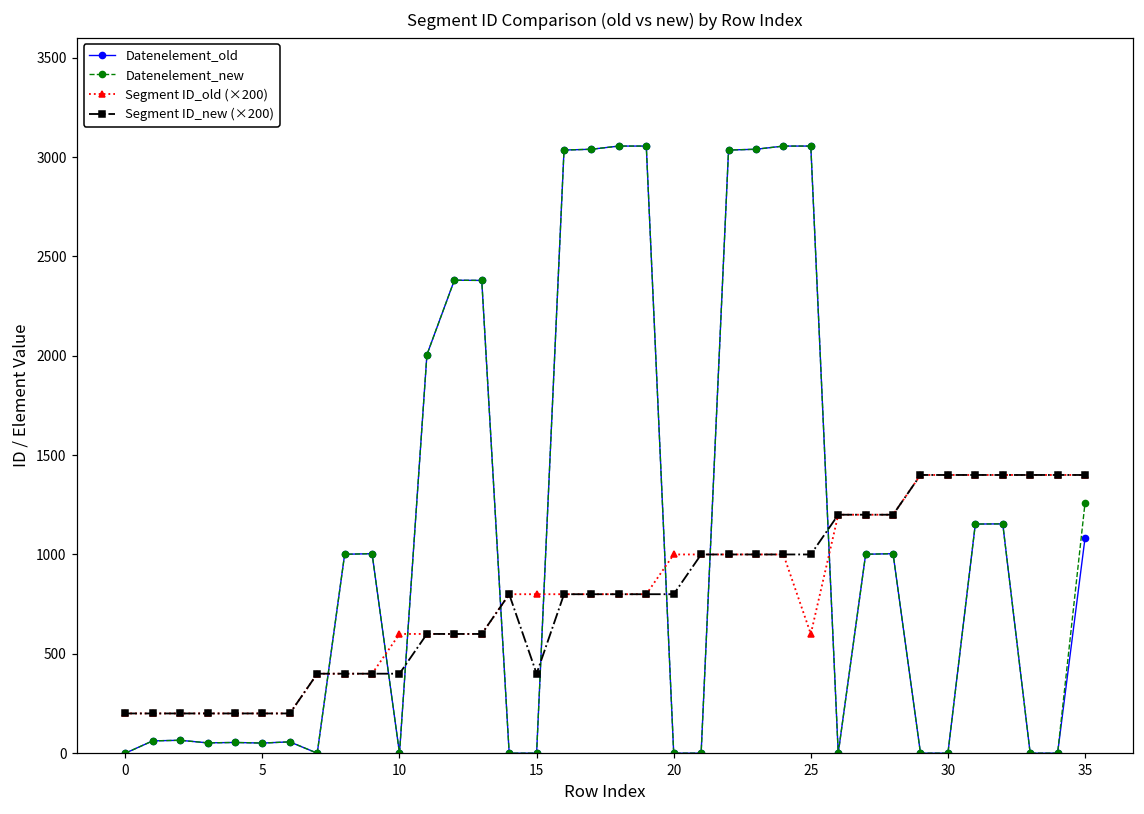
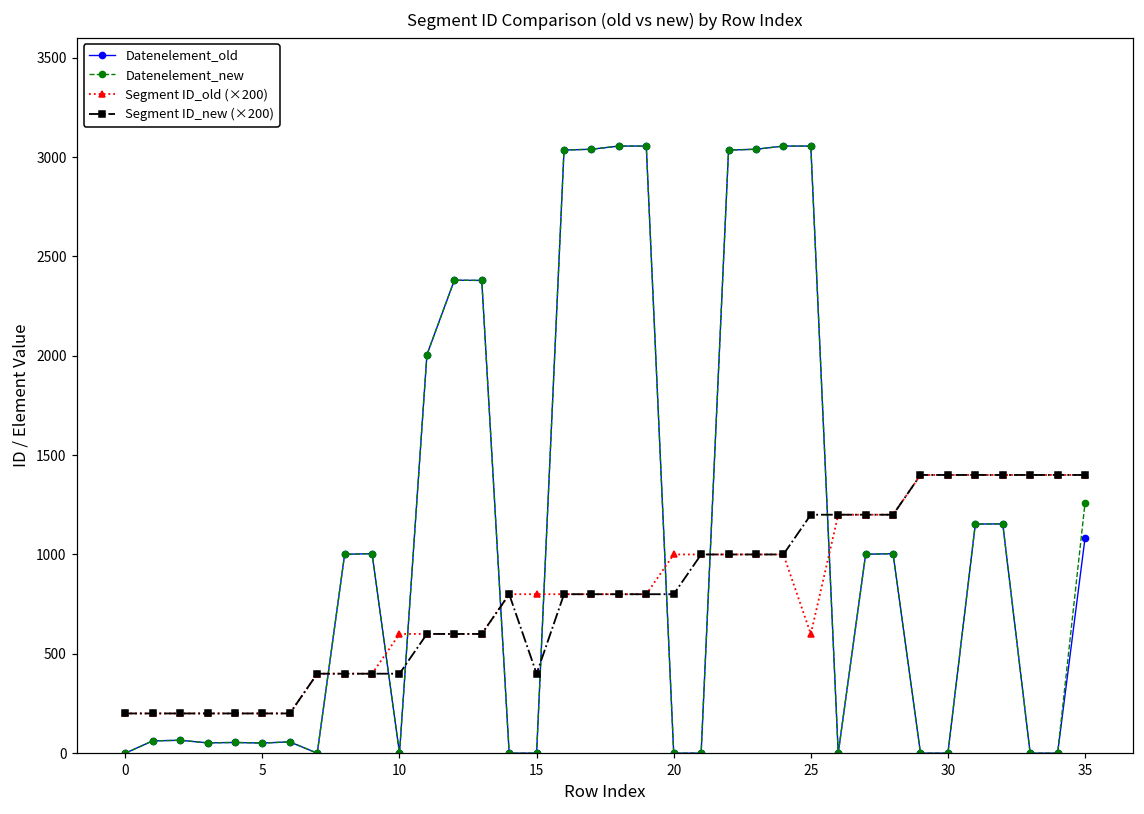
Segment ID_new (×200), 25: 1000 -> 1200
